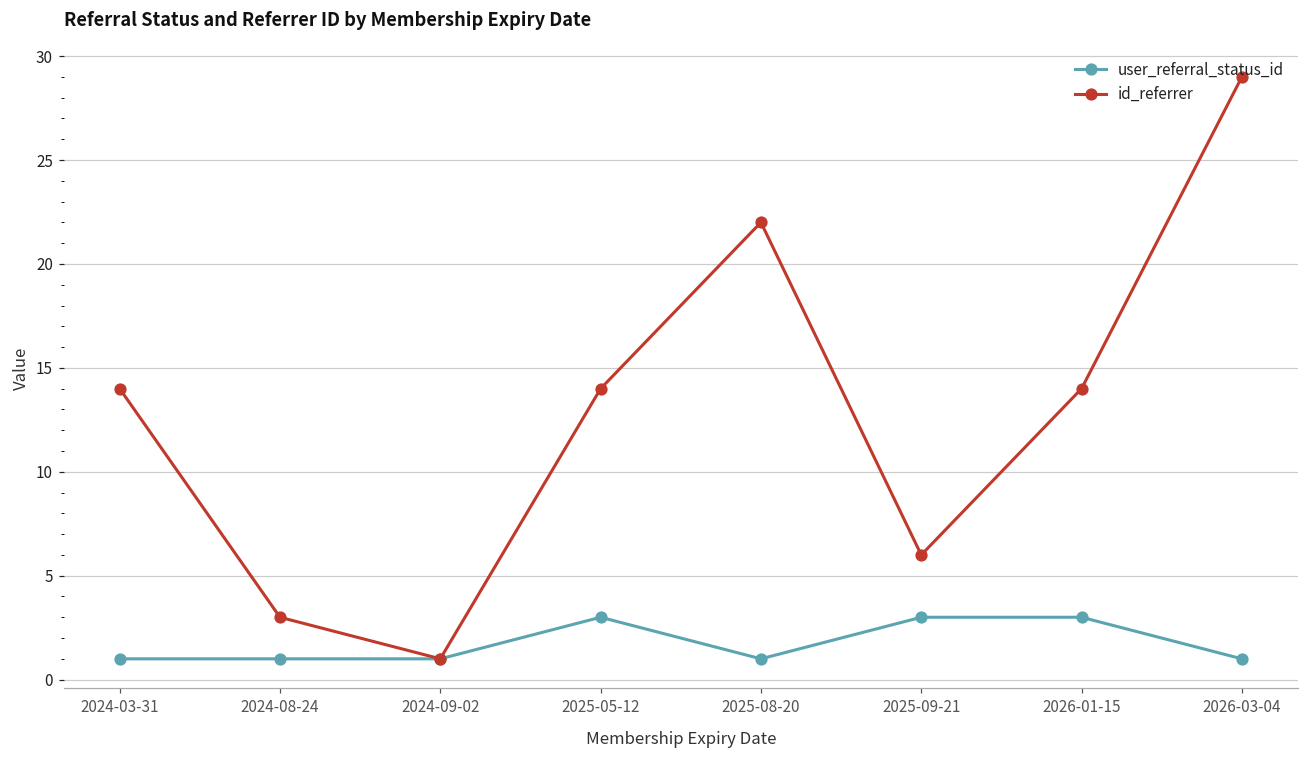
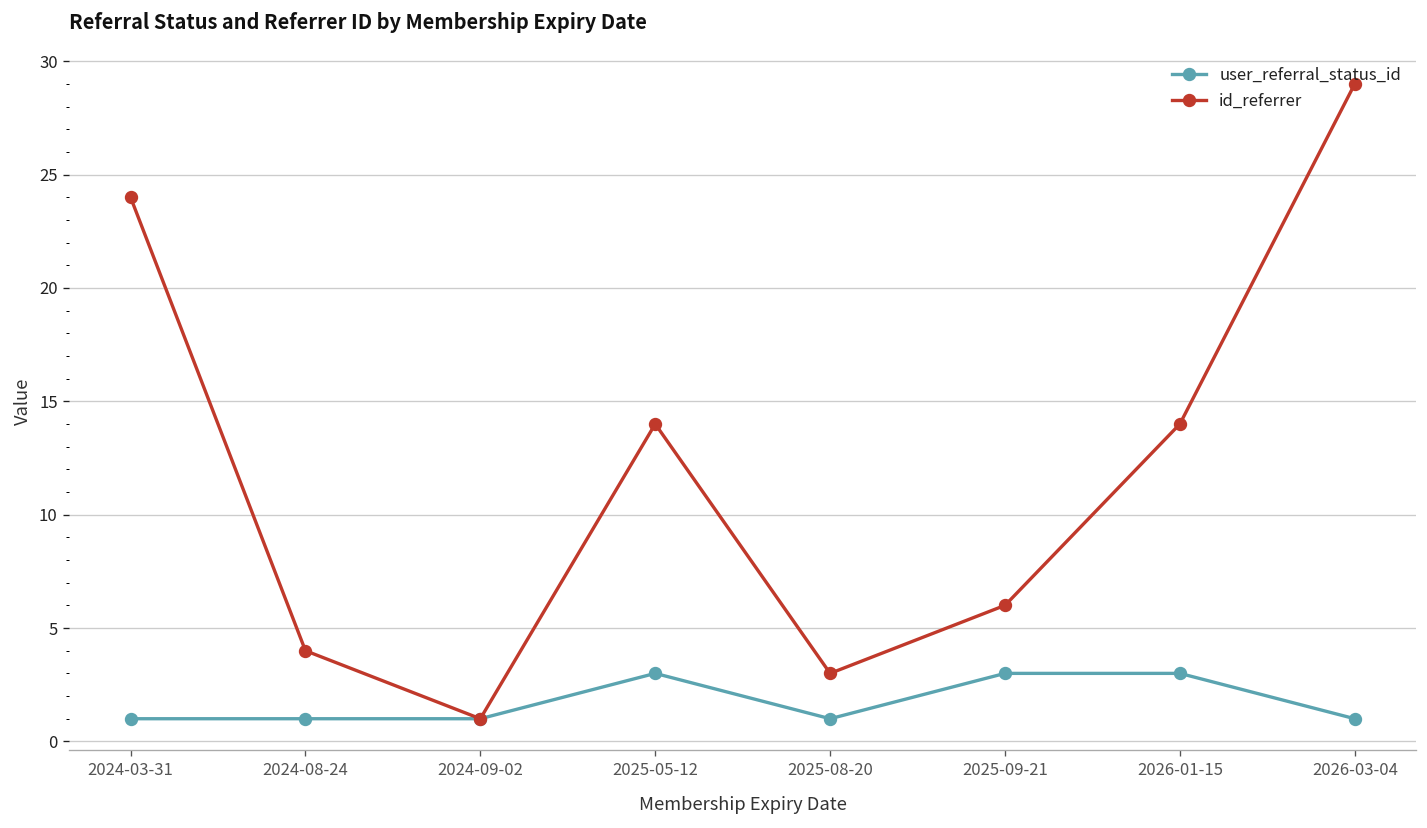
id_referrer, 2024-03-31: 14 -> 24
id_referrer, 2024-08-24: 3 -> 4
id_referrer, 2025-08-20: 22 -> 3
